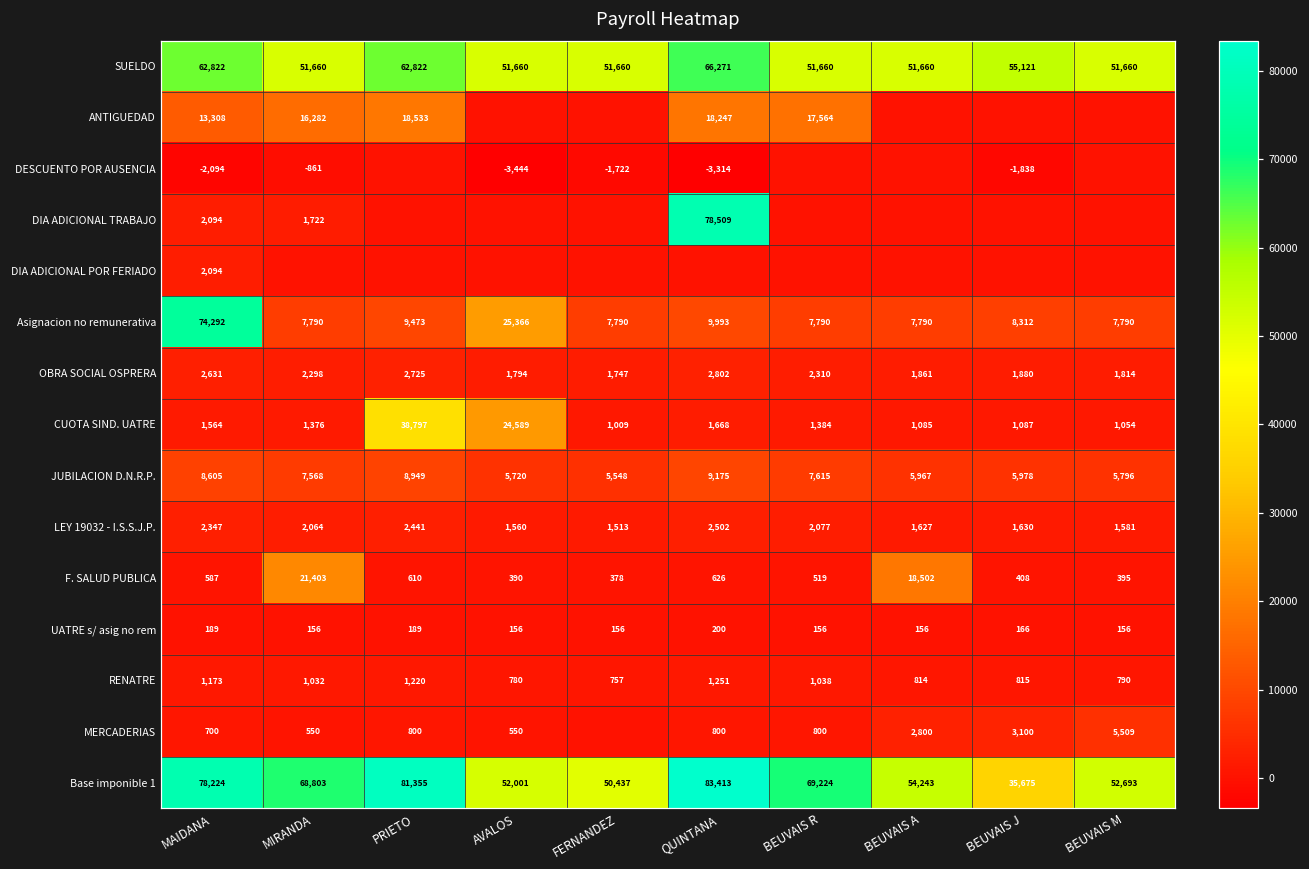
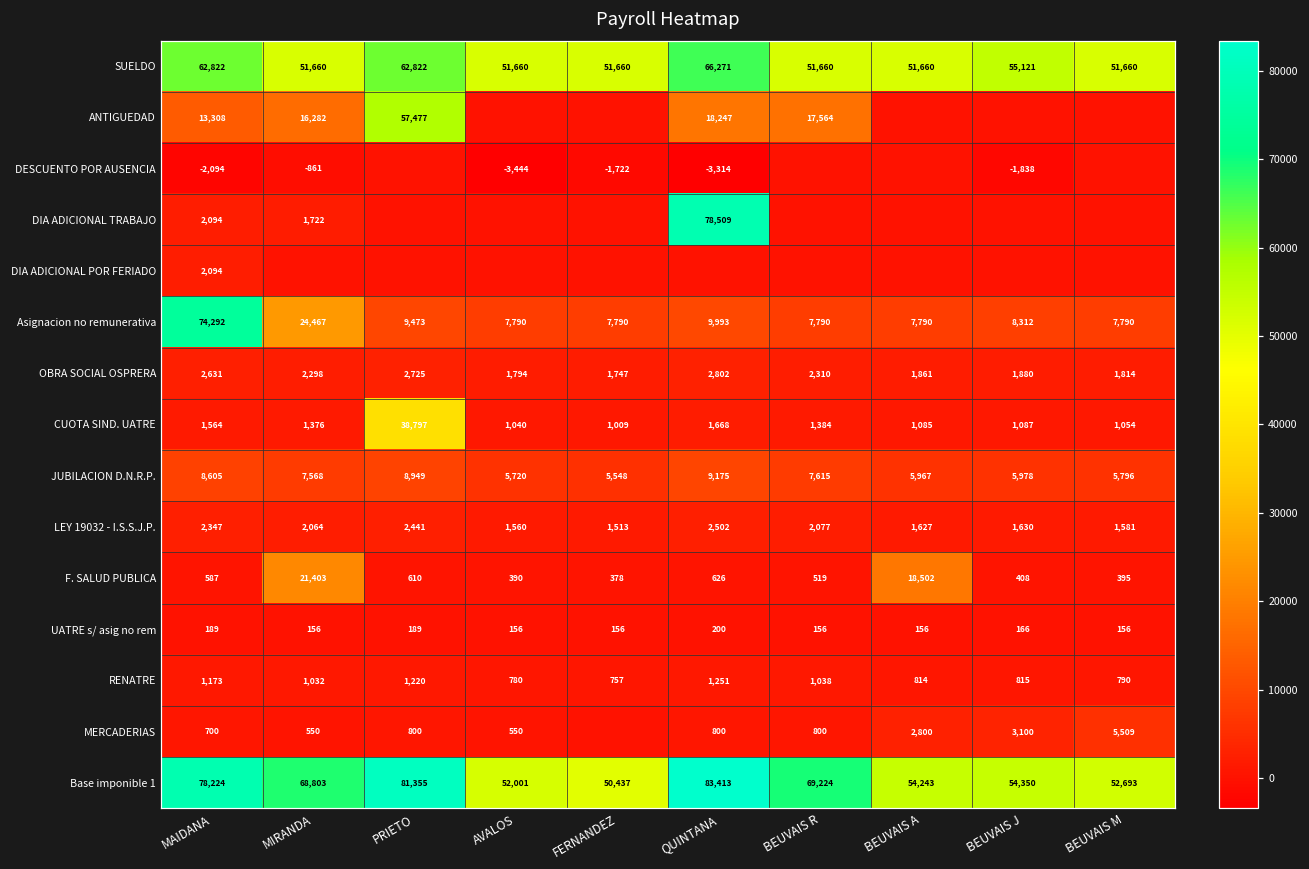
ANTIGUEDAD, PRIETO: 18,533 -> 57,477
Asignacion no remunerativa, MIRANDA: 7,790 -> 24,467
Asignacion no remunerativa, AVALOS: 25,366 -> 7,790
CUOTA SIND. UATRE, AVALOS: 24,589 -> 1,040
Base imponible 1, BEUVAIS J: 35,675 -> 54,350
